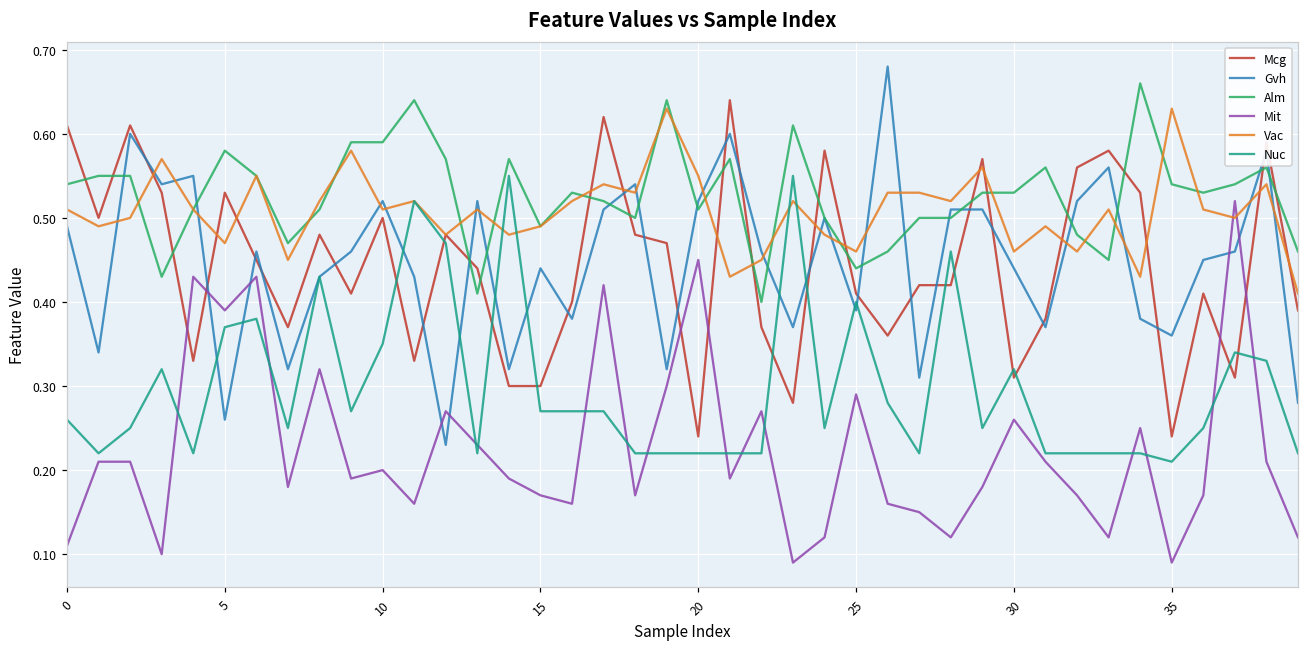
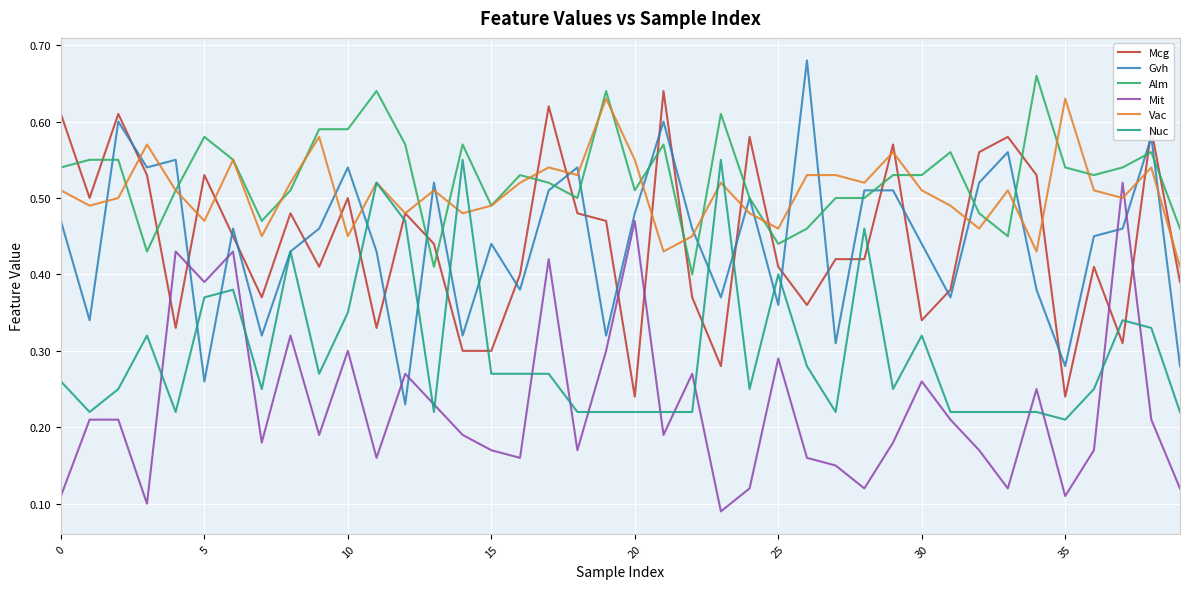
Gvh, 0: 0.49 -> 0.47
Gvh, 10: 0.52 -> 0.54
Mit, 10: 0.2 -> 0.3
Vac, 10: 0.51 -> 0.45
Gvh, 20: 0.52 -> 0.48
Mit, 20: 0.45 -> 0.47
Gvh, 25: 0.39 -> 0.36
Mcg, 30: 0.31 -> 0.34
Vac, 30: 0.46 -> 0.51
Gvh, 35: 0.36 -> 0.28
Mit, 35: 0.09 -> 0.11
